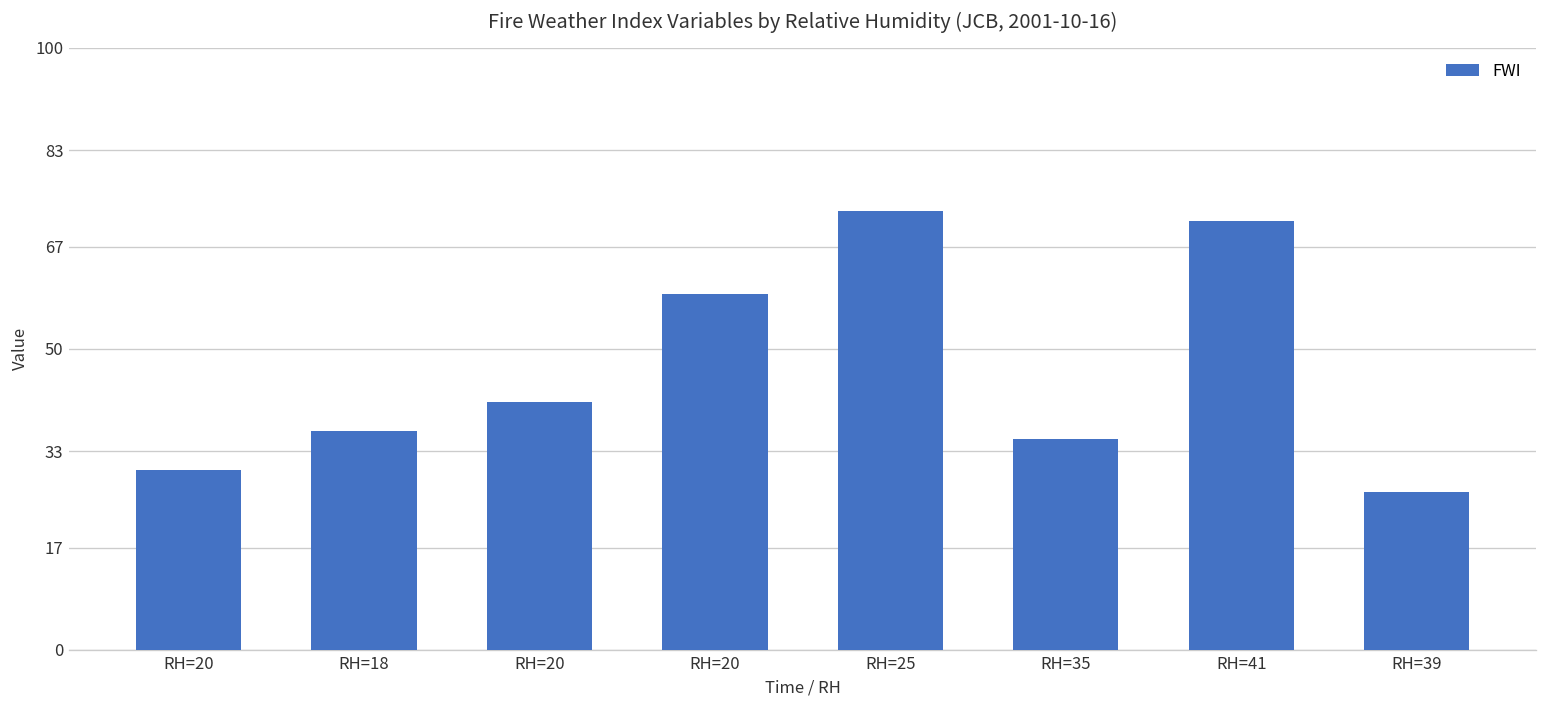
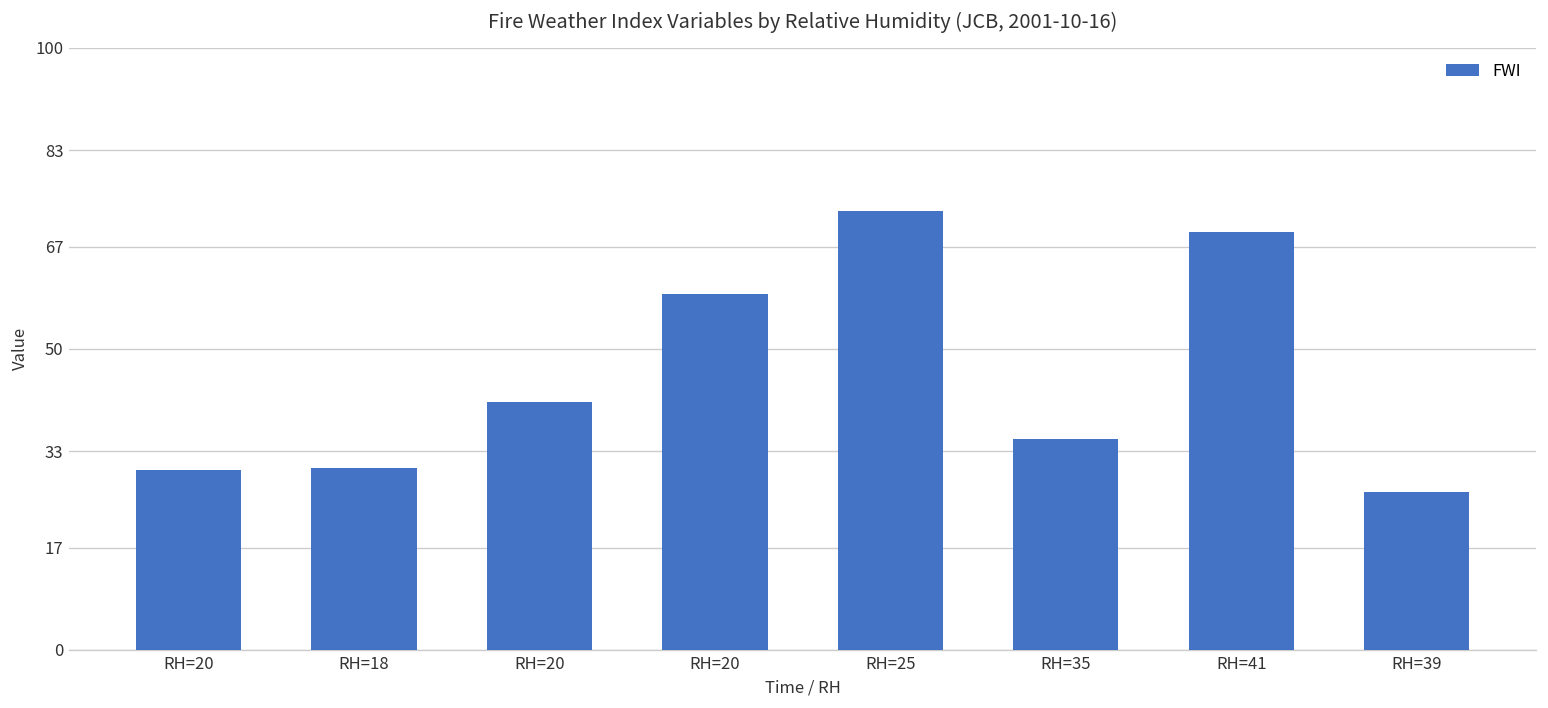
RH=18: 36 -> 30
RH=41: 71 -> 69
